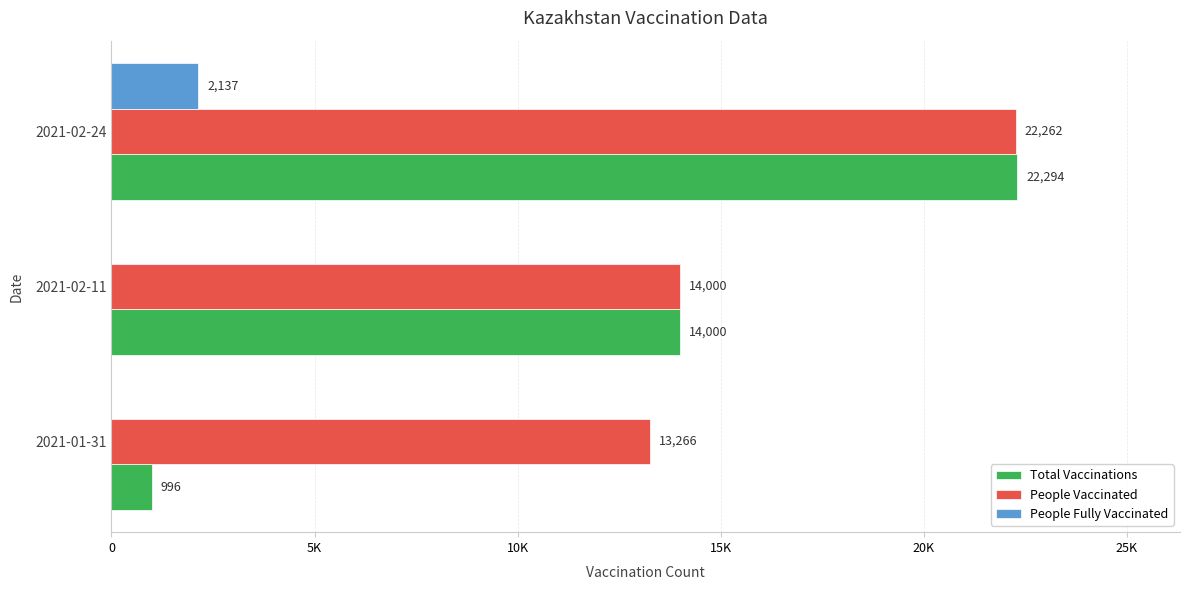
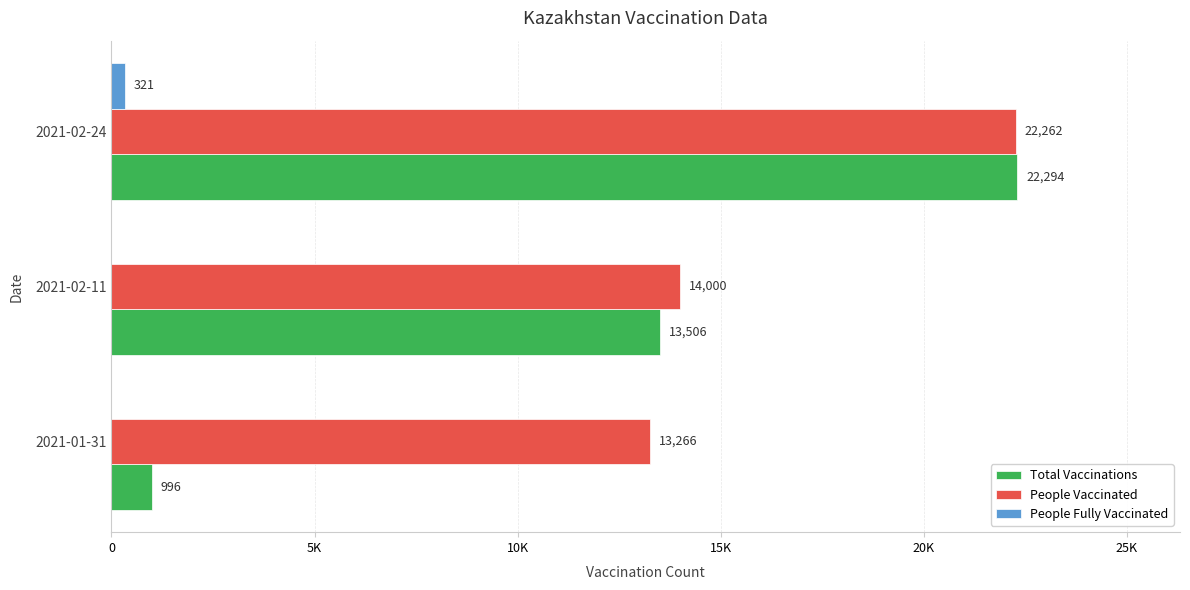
People Fully Vaccinated, 2021-02-24: 2,137 -> 321
Total Vaccinations, 2021-02-11: 14,000 -> 13,506
